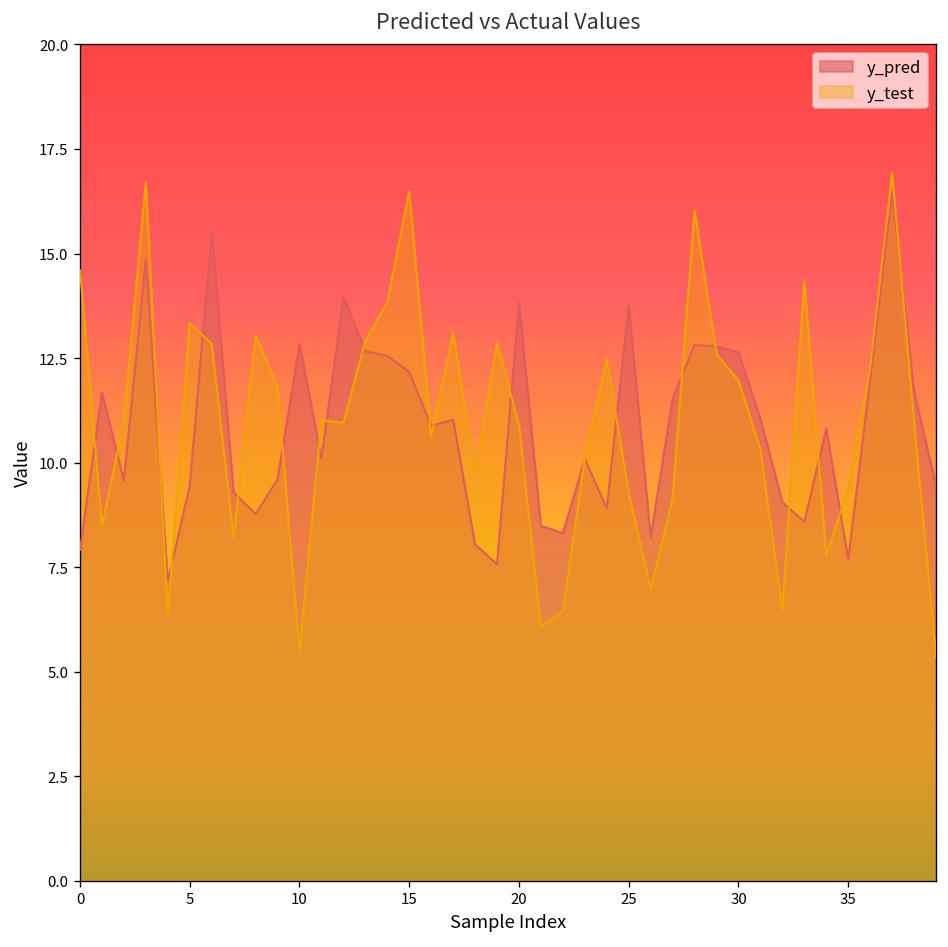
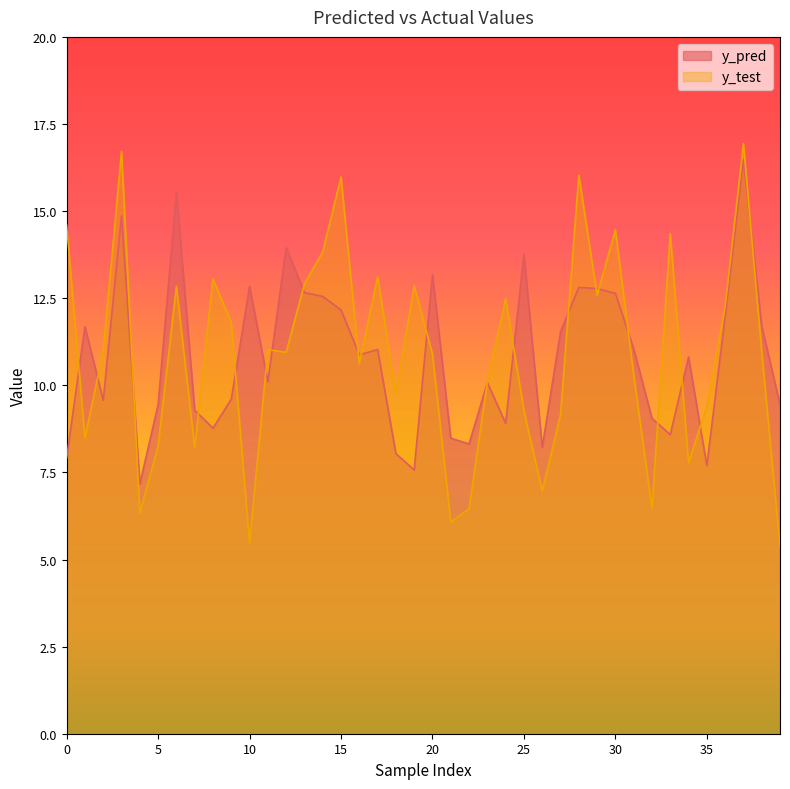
y_test, 5: 13.3 -> 8.3
y_test, 15: 16.5 -> 16.0
y_pred, 20: 13.8 -> 13.2
y_test, 30: 12.0 -> 14.5
